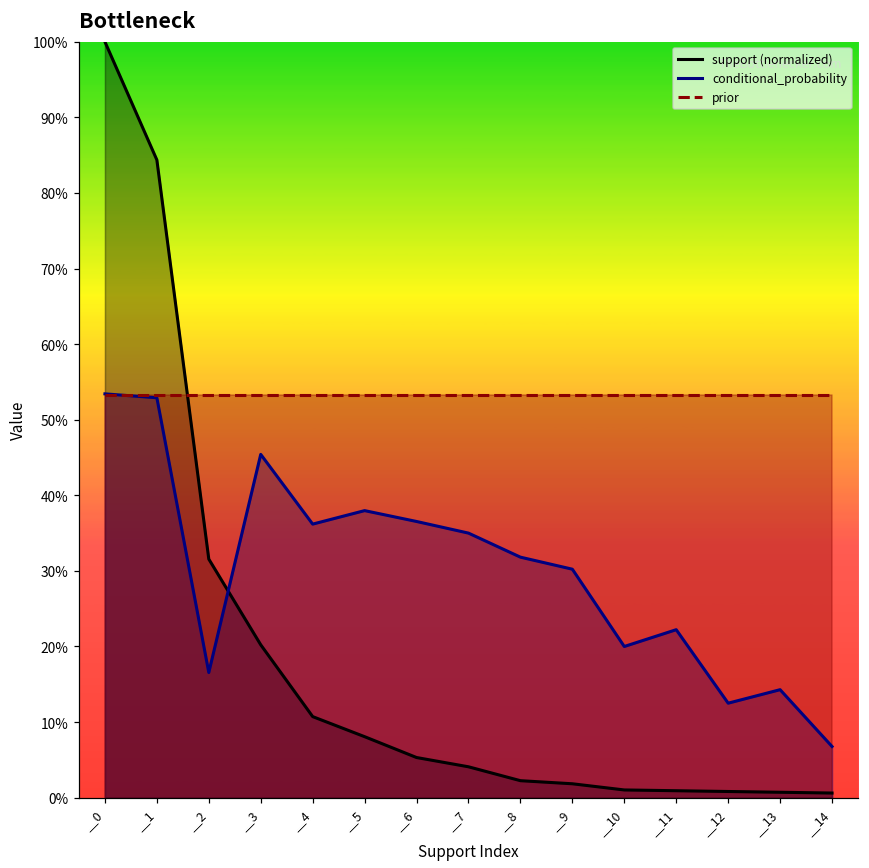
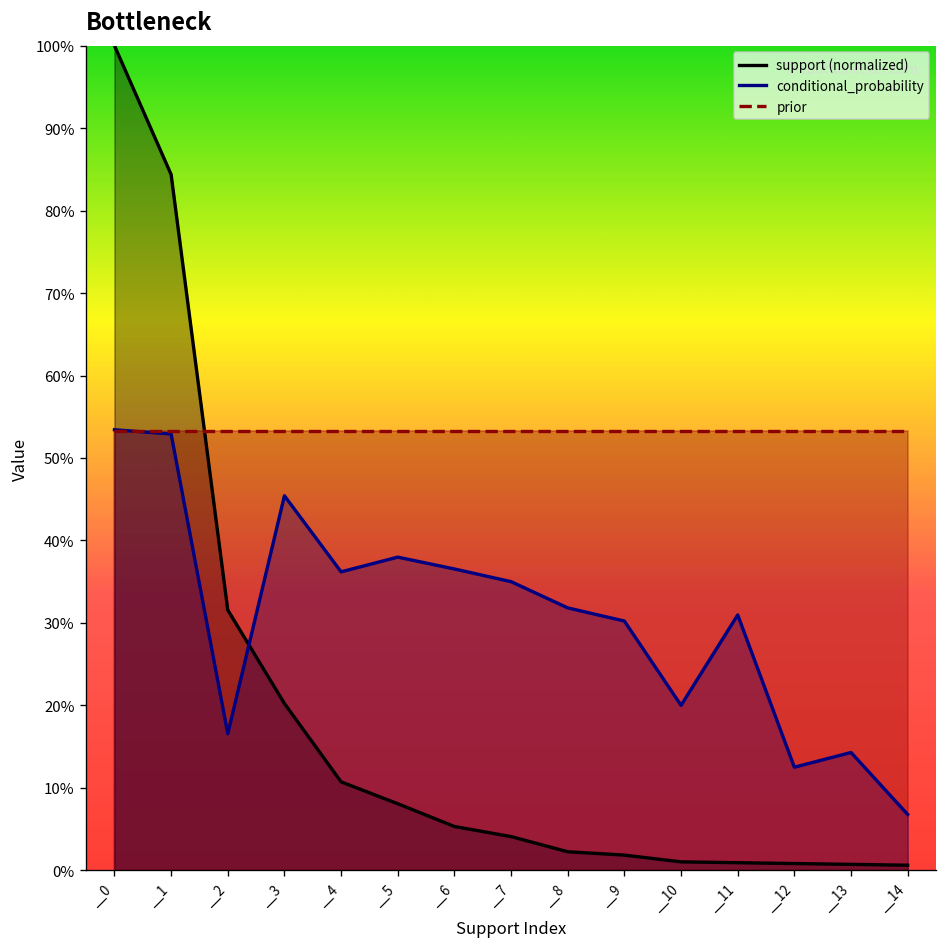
conditional_probability, __11: 22% -> 31%
